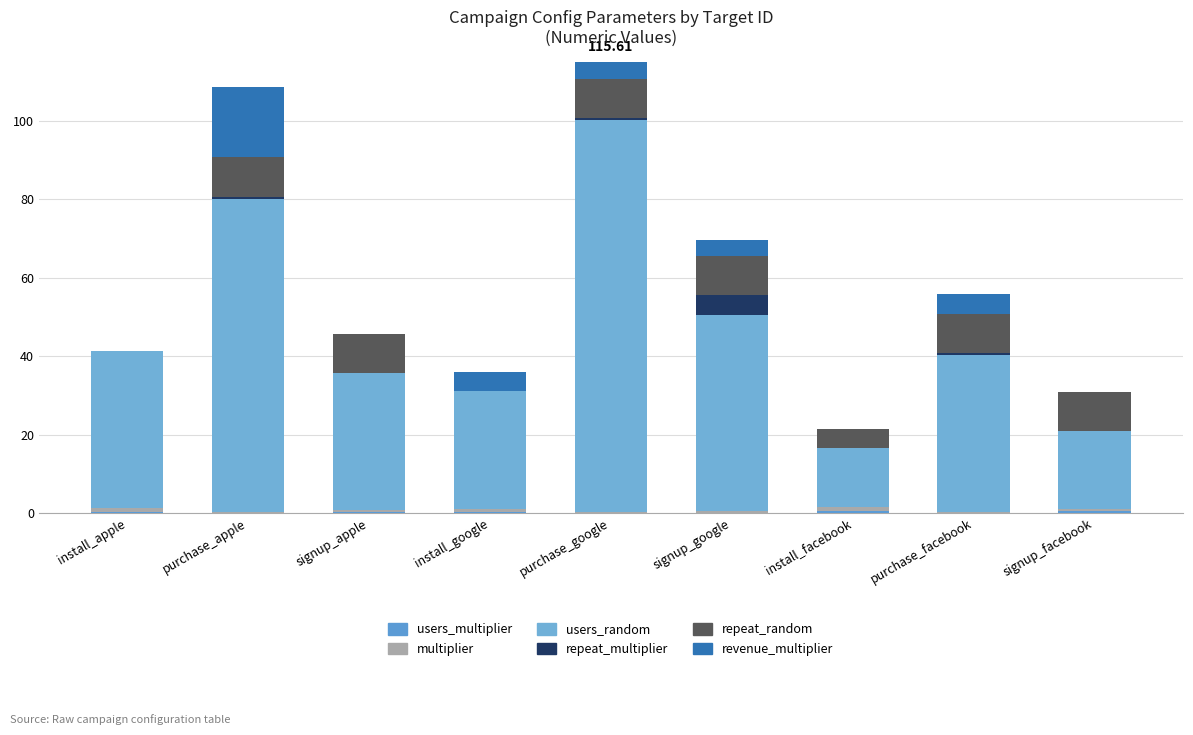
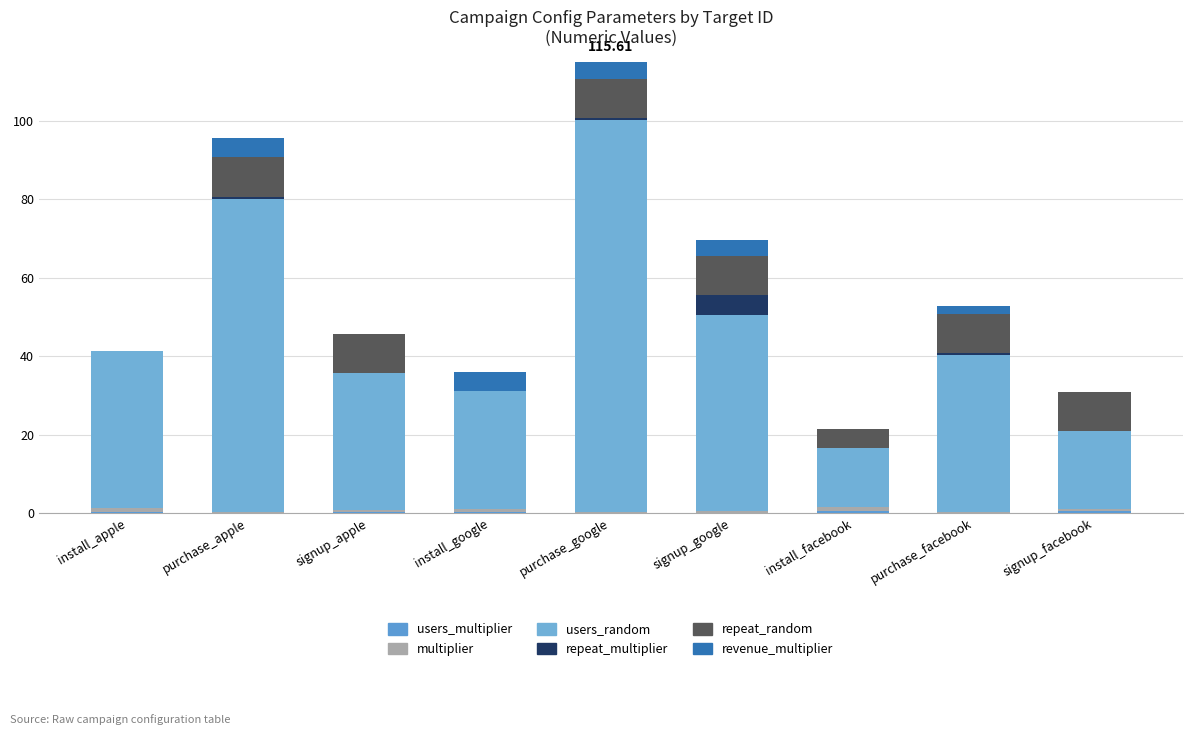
revenue_multiplier, purchase_apple: 18 -> 5
revenue_multiplier, purchase_facebook: 5 -> 2
